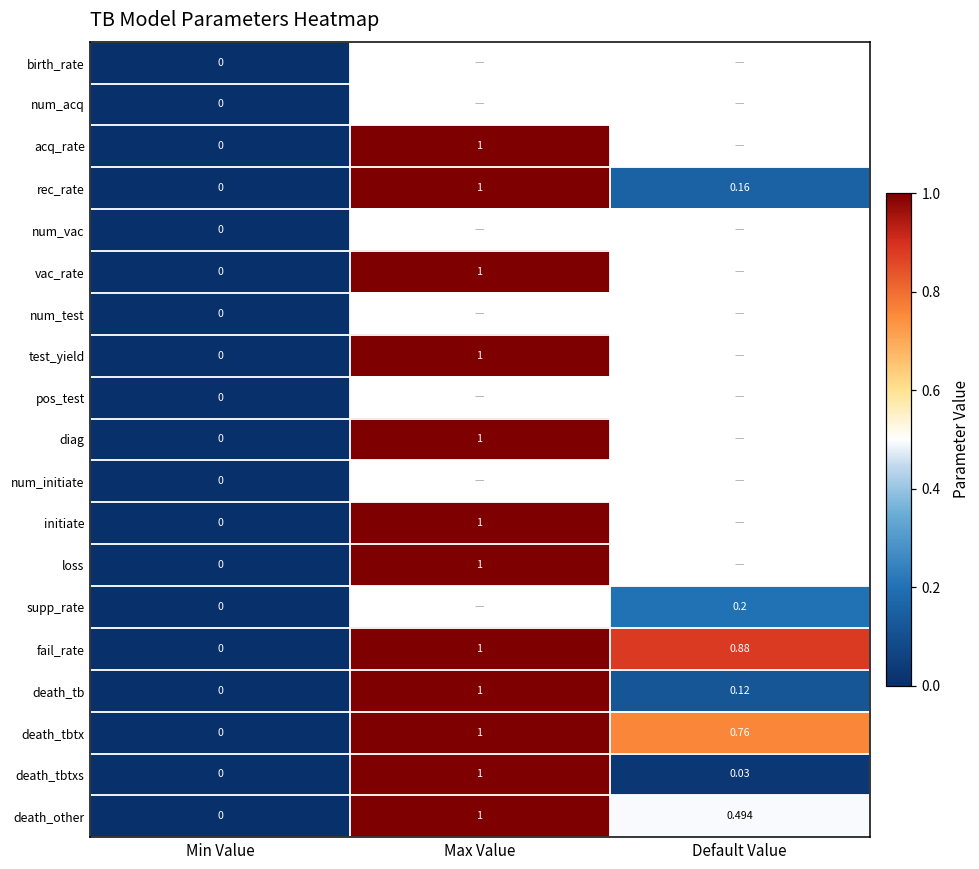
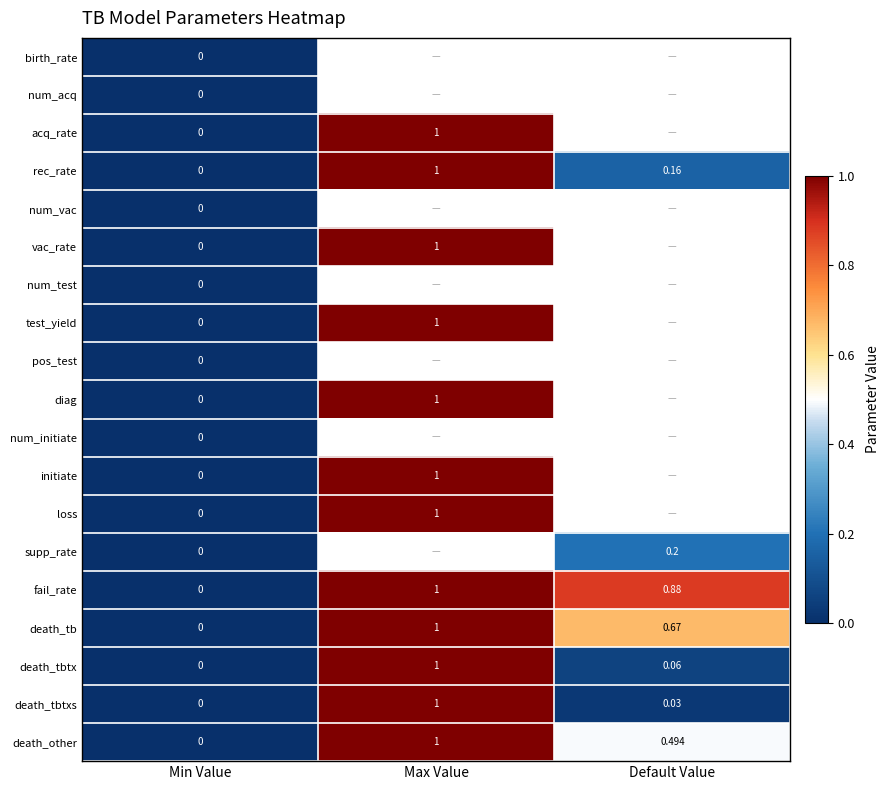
death_tb, Default Value: 0.12 -> 0.67
death_tbtx, Default Value: 0.76 -> 0.06
